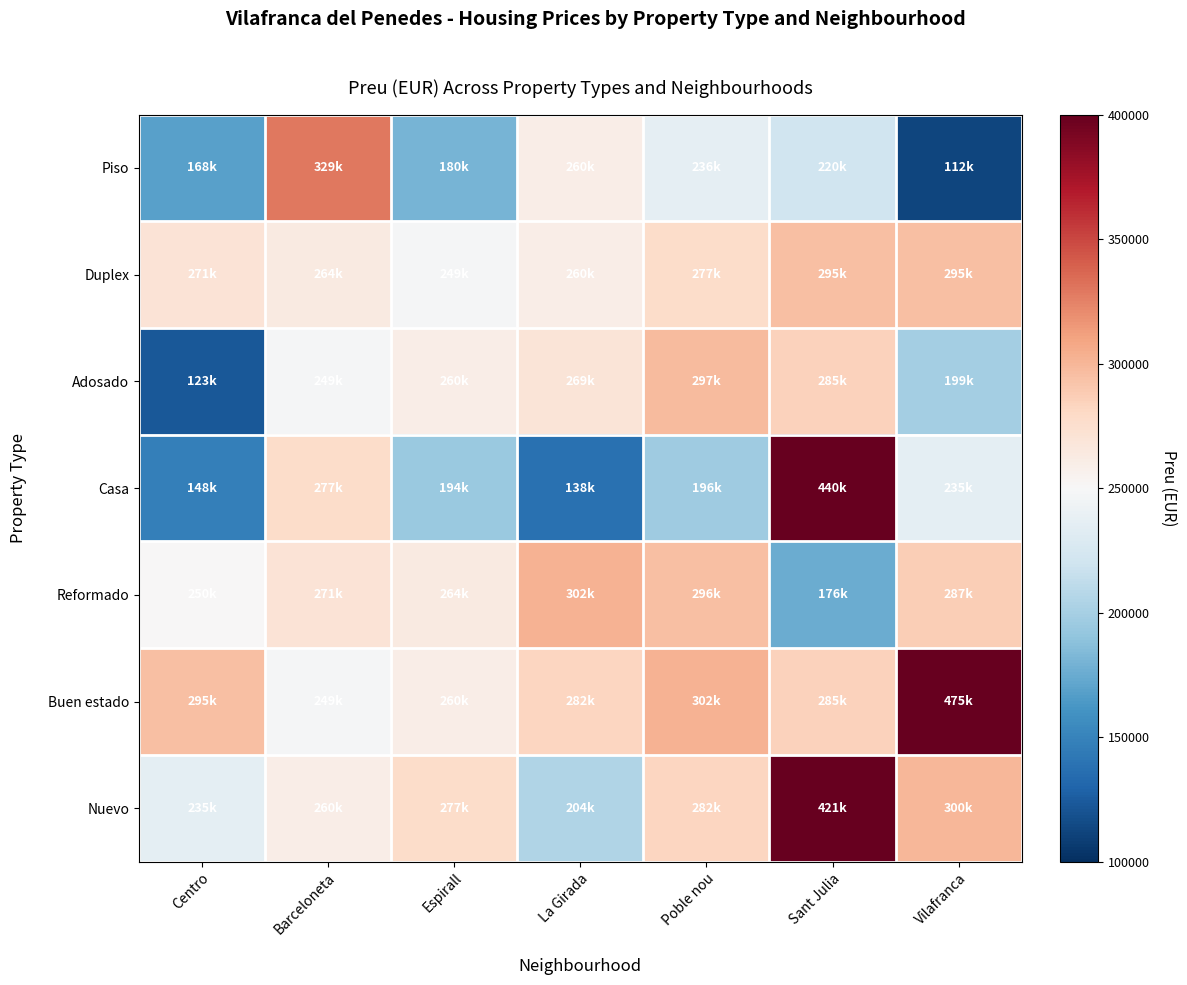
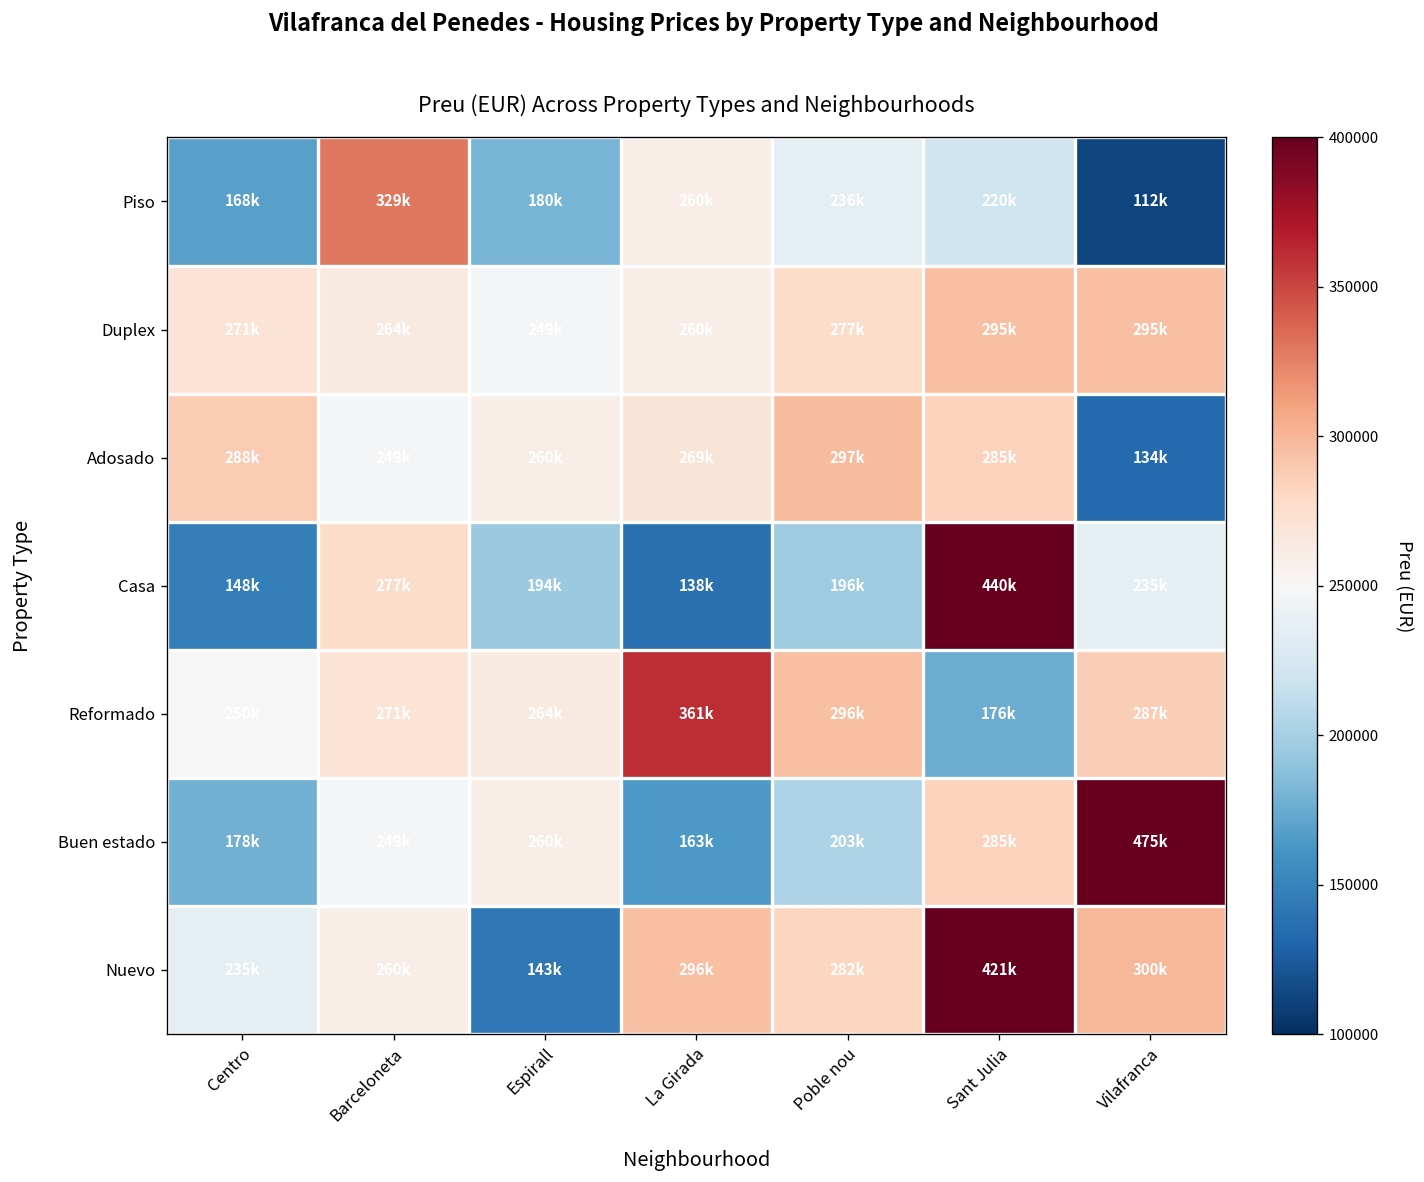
Adosado, Centro: 123k -> 288k
Adosado, Vilafranca: 199k -> 134k
Reformado, La Girada: 302k -> 361k
Buen estado, Centro: 295k -> 178k
Buen estado, La Girada: 282k -> 163k
Buen estado, Poble nou: 302k -> 203k
Nuevo, Espirall: 277k -> 143k
Nuevo, La Girada: 204k -> 296k
